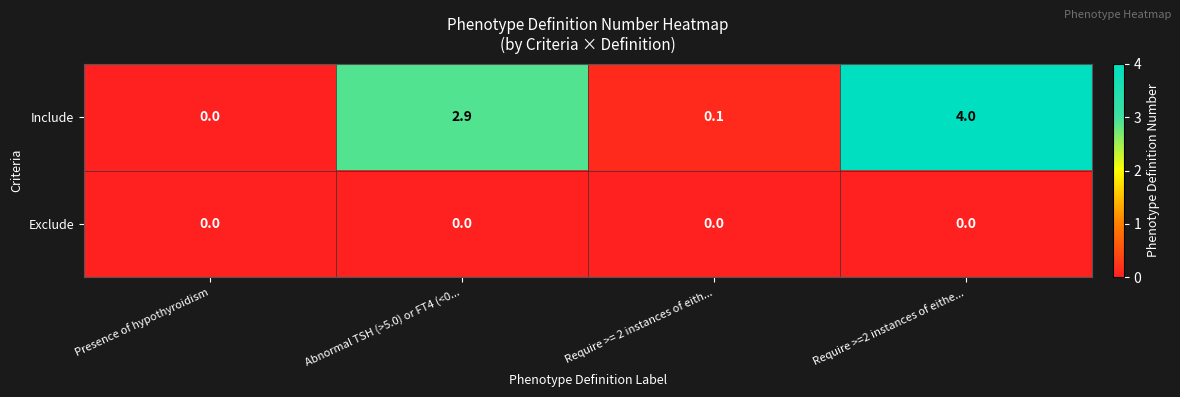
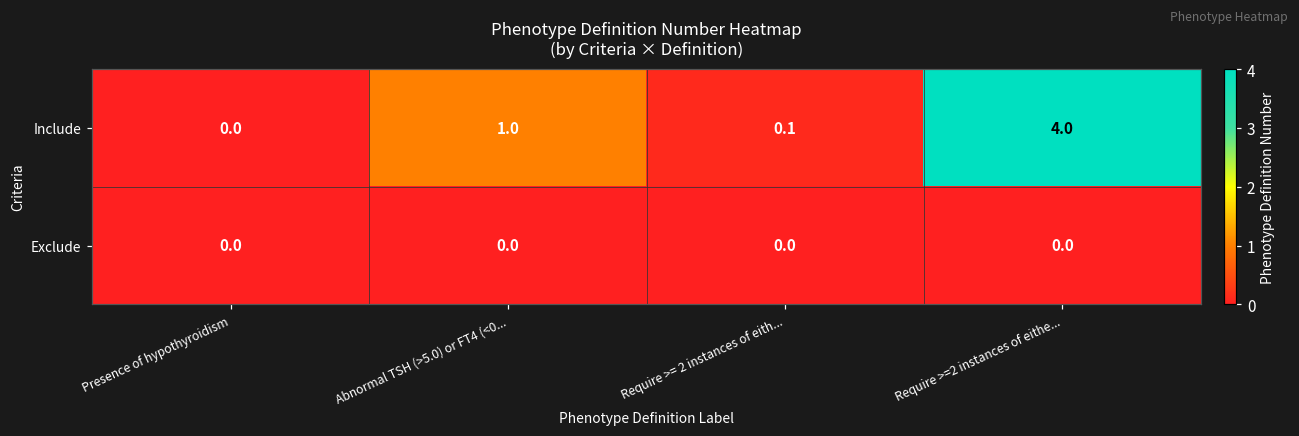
Include, Abnormal TSH (>5.0) or FT4 (<0...: 2.9 -> 1.0
